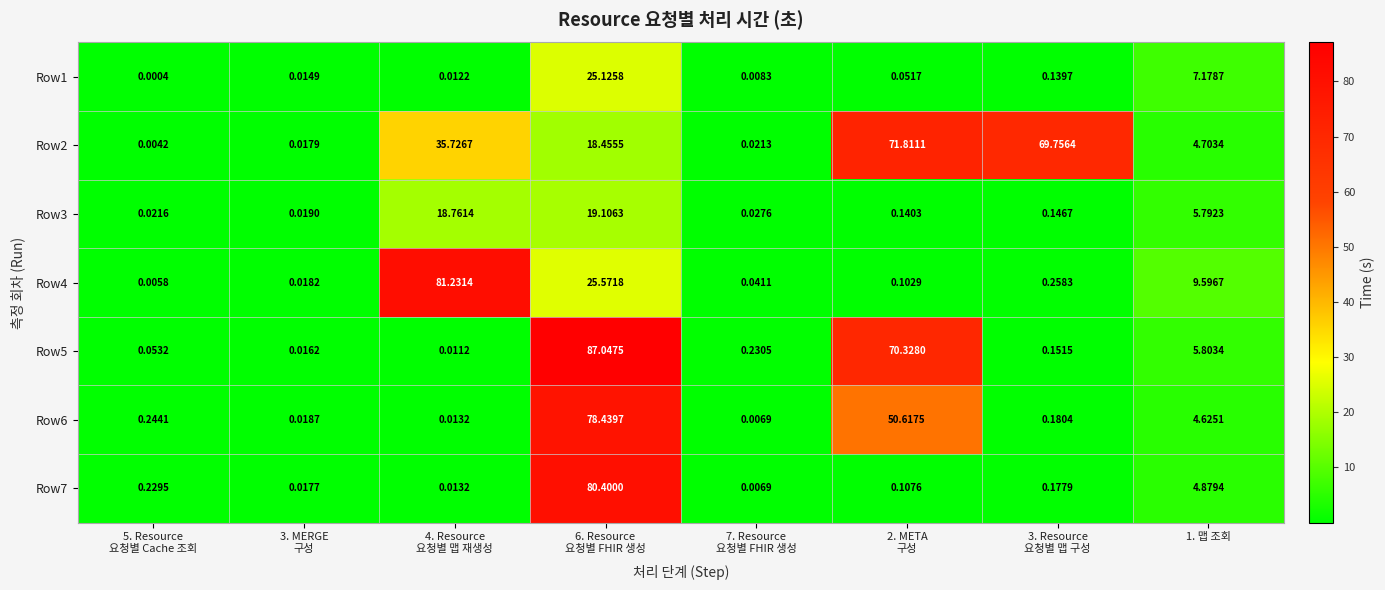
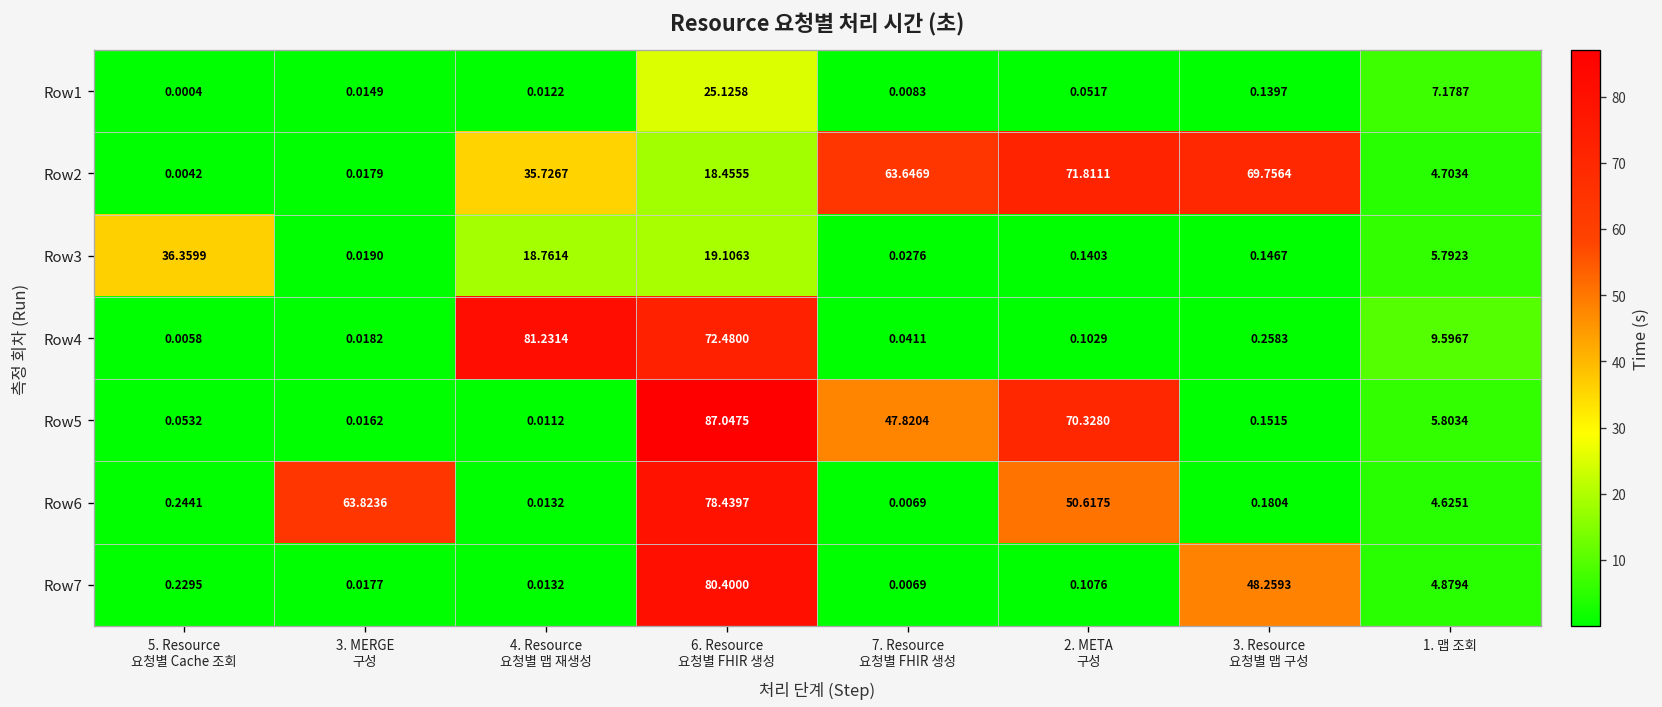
Row2, 7. Resource 요청별 FHIR 생성: 0.0213 -> 63.6469
Row3, 5. Resource 요청별 Cache 조회: 0.0216 -> 36.3599
Row4, 6. Resource 요청별 FHIR 생성: 25.5718 -> 72.4800
Row5, 7. Resource 요청별 FHIR 생성: 0.2305 -> 47.8204
Row6, 3. MERGE 구성: 0.0187 -> 63.8236
Row7, 3. Resource 요청별 맵 구성: 0.1779 -> 48.2593
